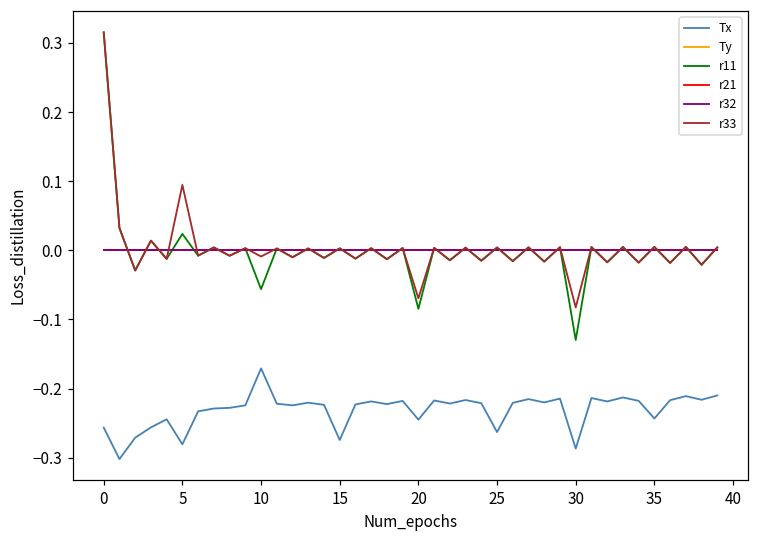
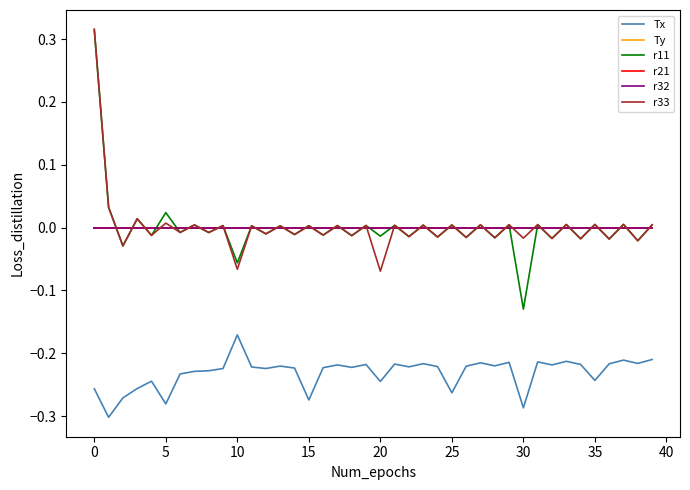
r33, 5: 0.09 -> 0.01
r33, 10: -0.01 -> -0.07
r11, 20: -0.08 -> -0.01
r33, 30: -0.08 -> -0.02
